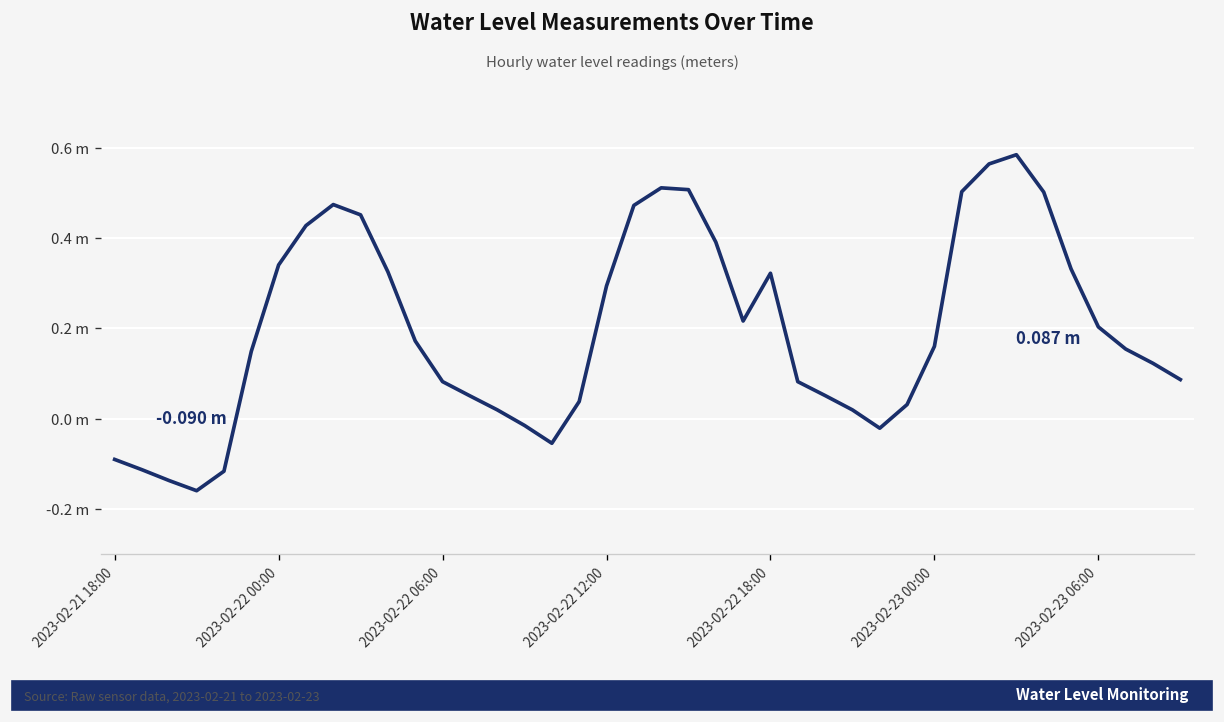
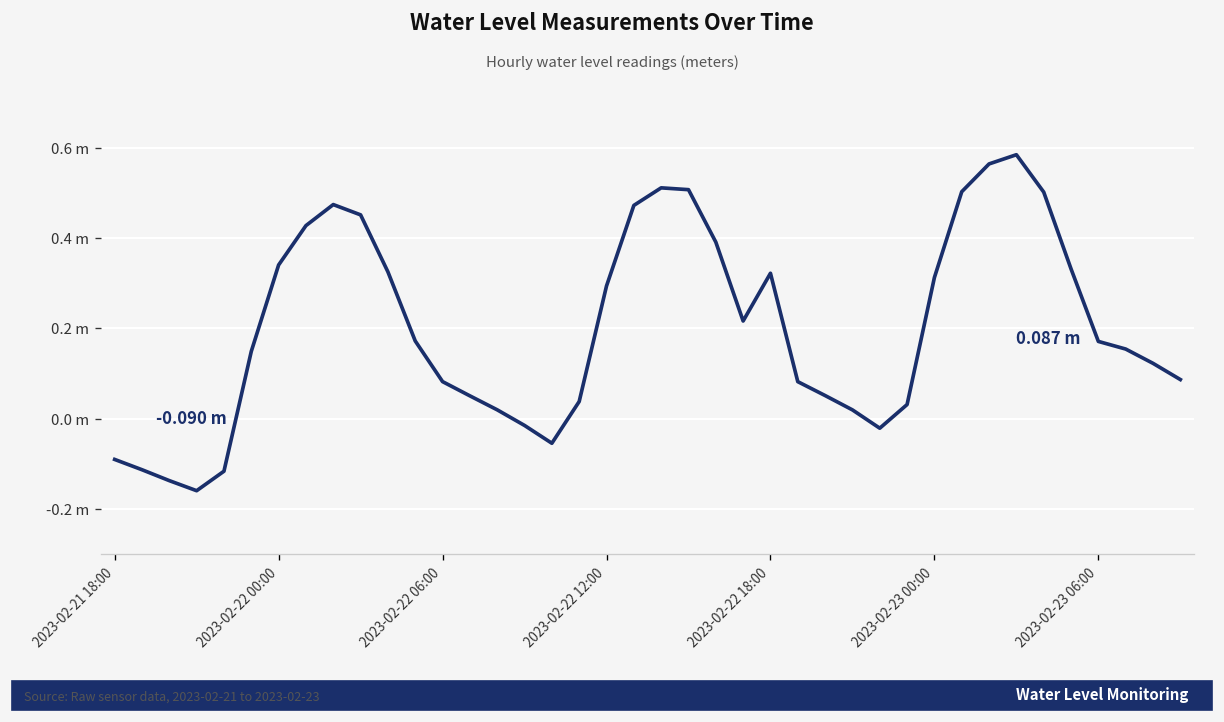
2023-02-23 00:00: 0.16 m -> 0.31 m
2023-02-23 06:00: 0.20 m -> 0.17 m
